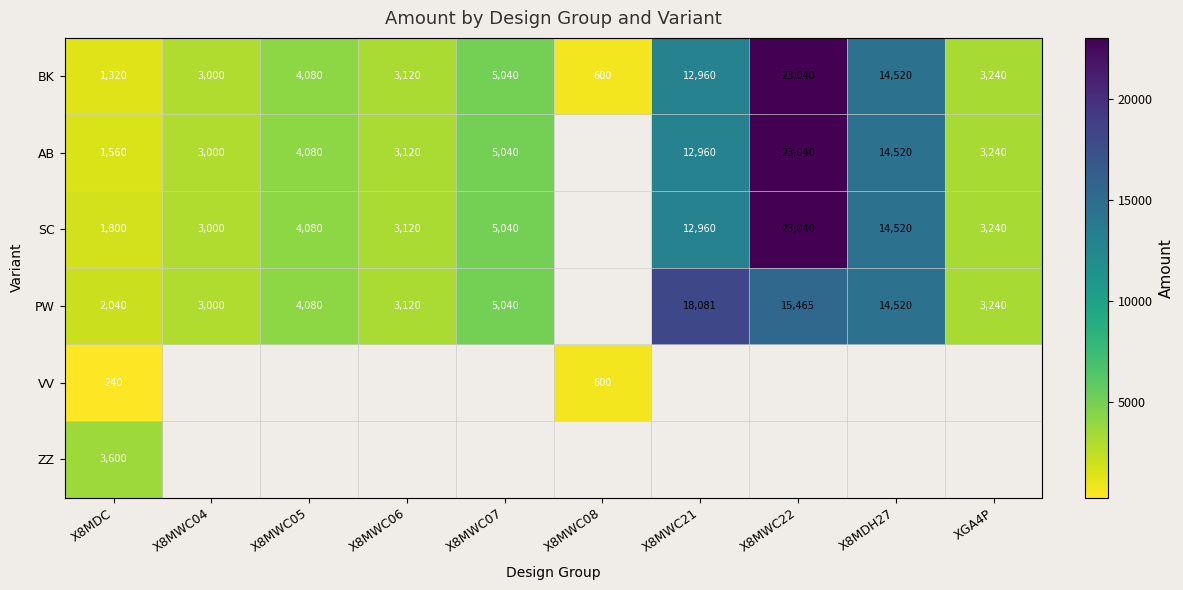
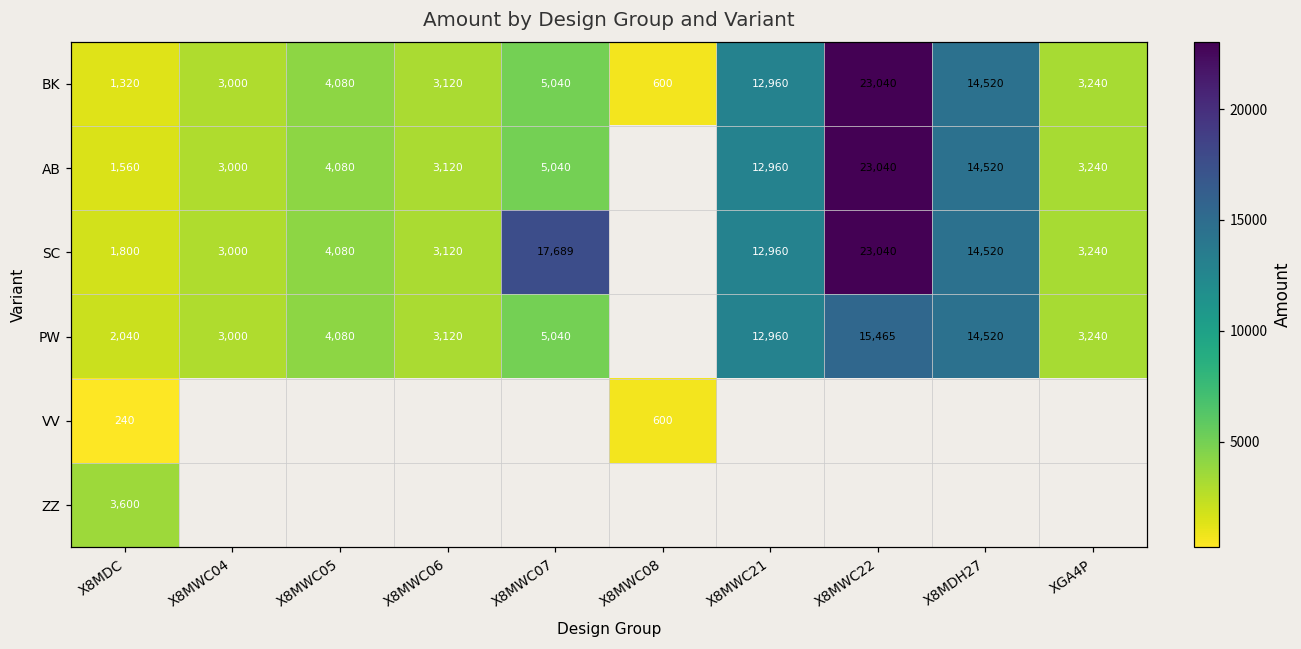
SC, X8MWC07: 5,040 -> 17,689
PW, X8MWC21: 18,081 -> 12,960
